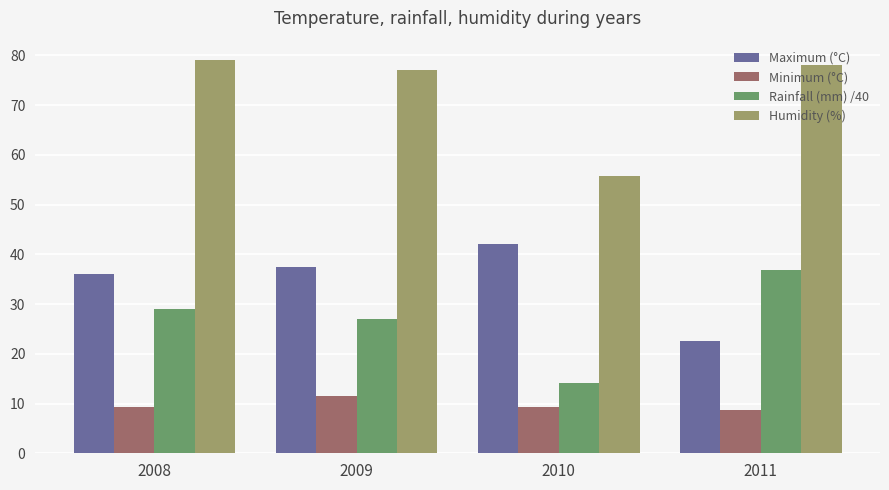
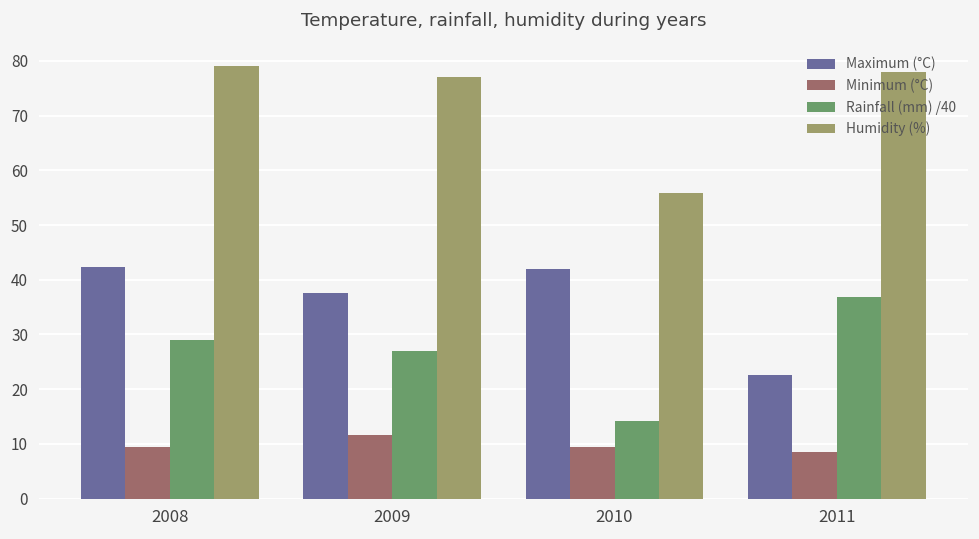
Maximum (°C), 2008: 36 -> 42
